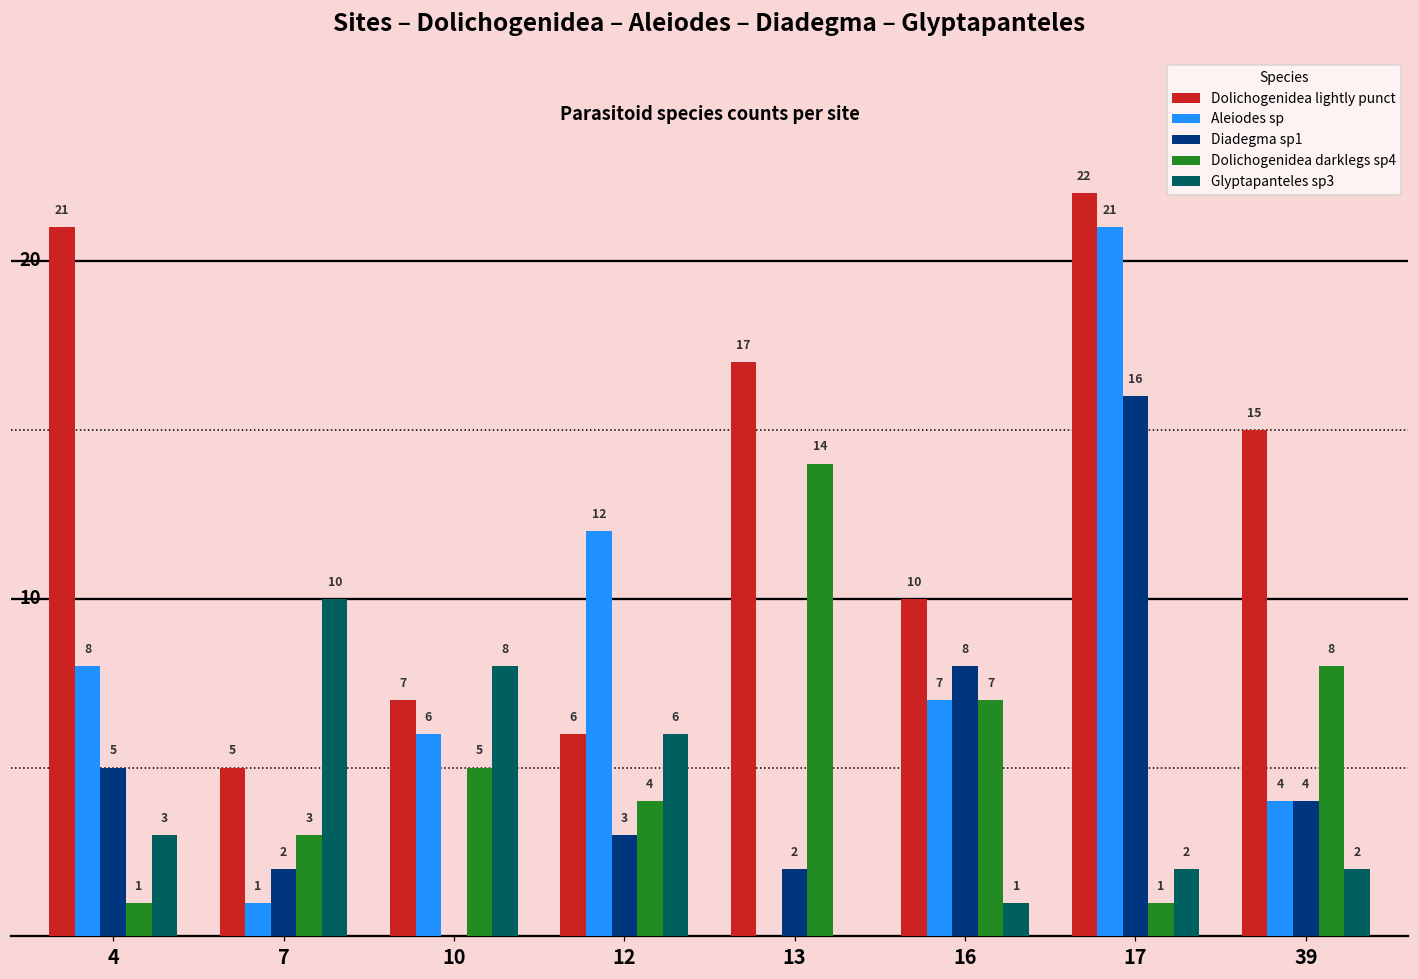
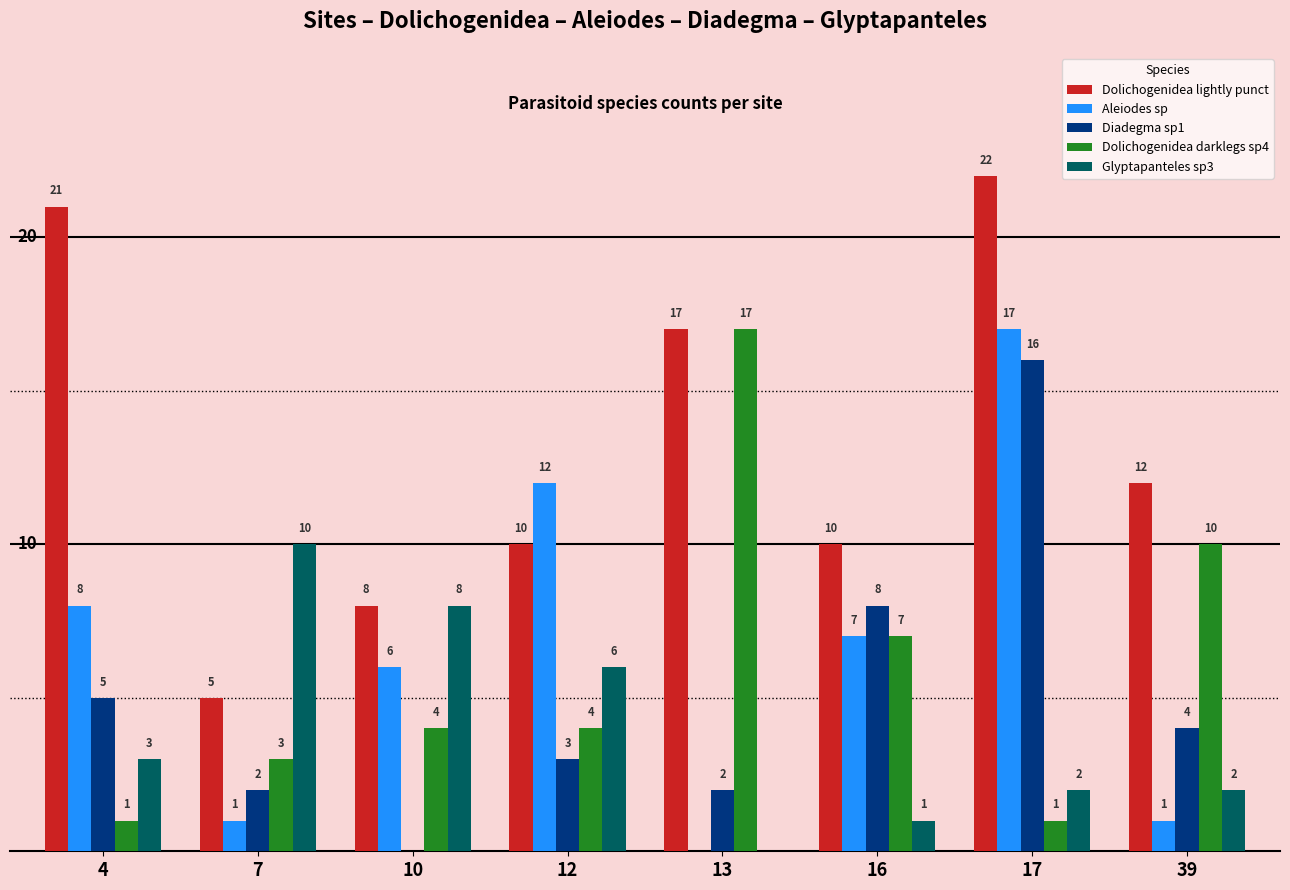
Dolichogenidea lightly punct, 10: 7 -> 8
Dolichogenidea darklegs sp4, 10: 5 -> 4
Dolichogenidea lightly punct, 12: 6 -> 10
Dolichogenidea darklegs sp4, 13: 14 -> 17
Aleiodes sp, 17: 21 -> 17
Dolichogenidea lightly punct, 39: 15 -> 12
Aleiodes sp, 39: 4 -> 1
Dolichogenidea darklegs sp4, 39: 8 -> 10
